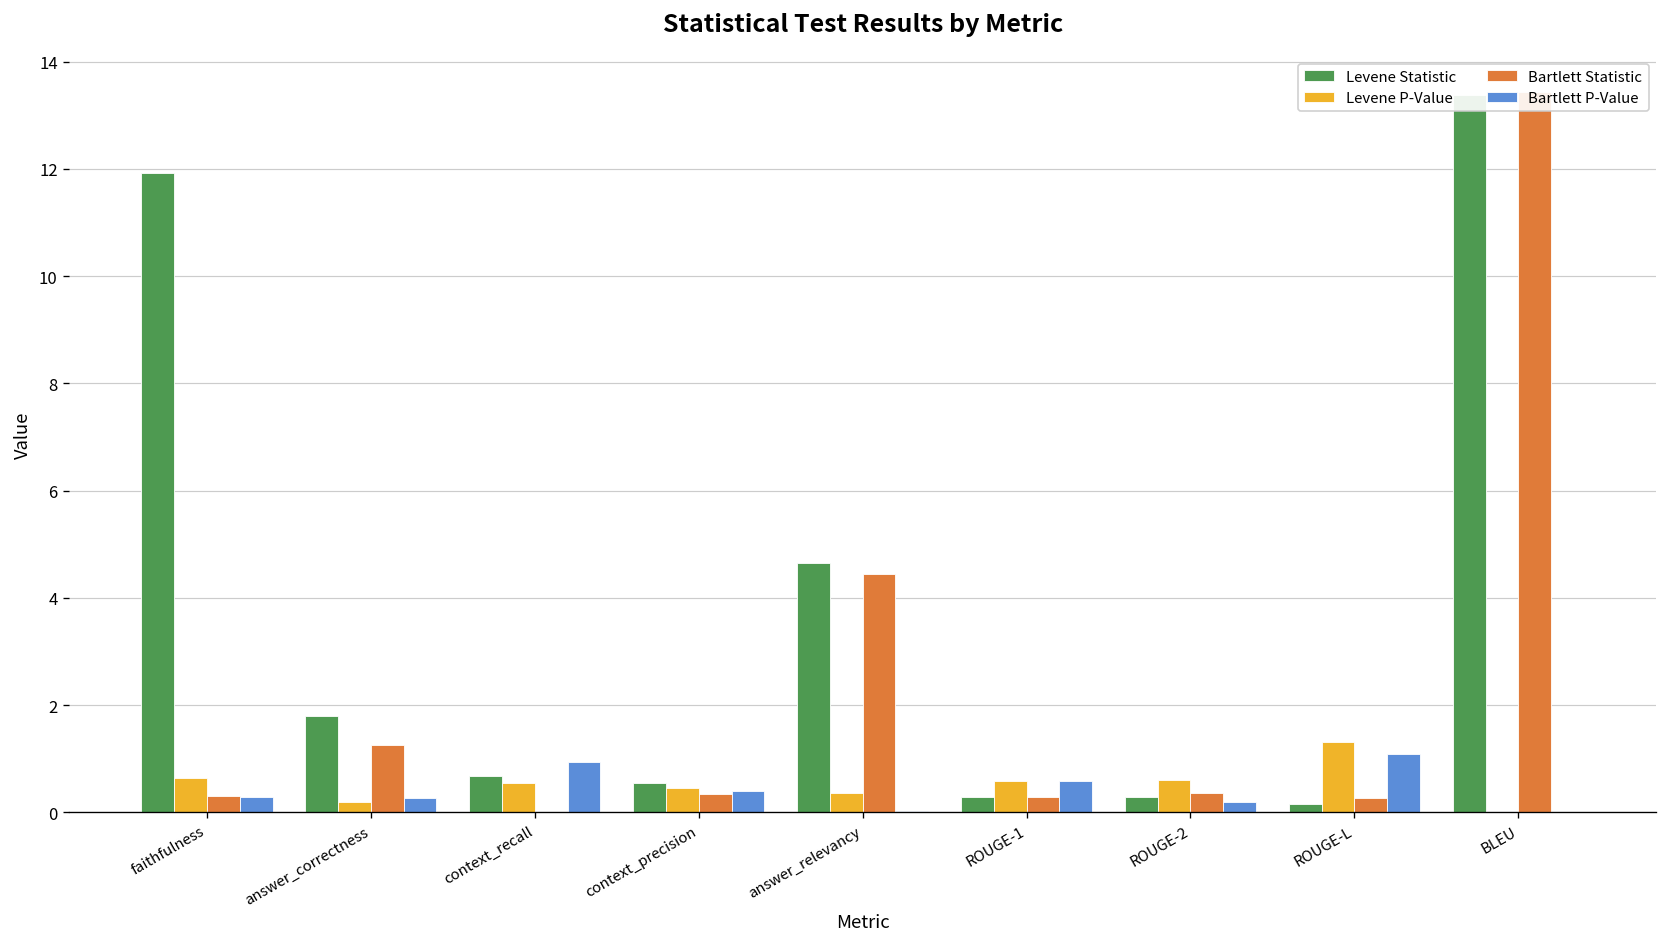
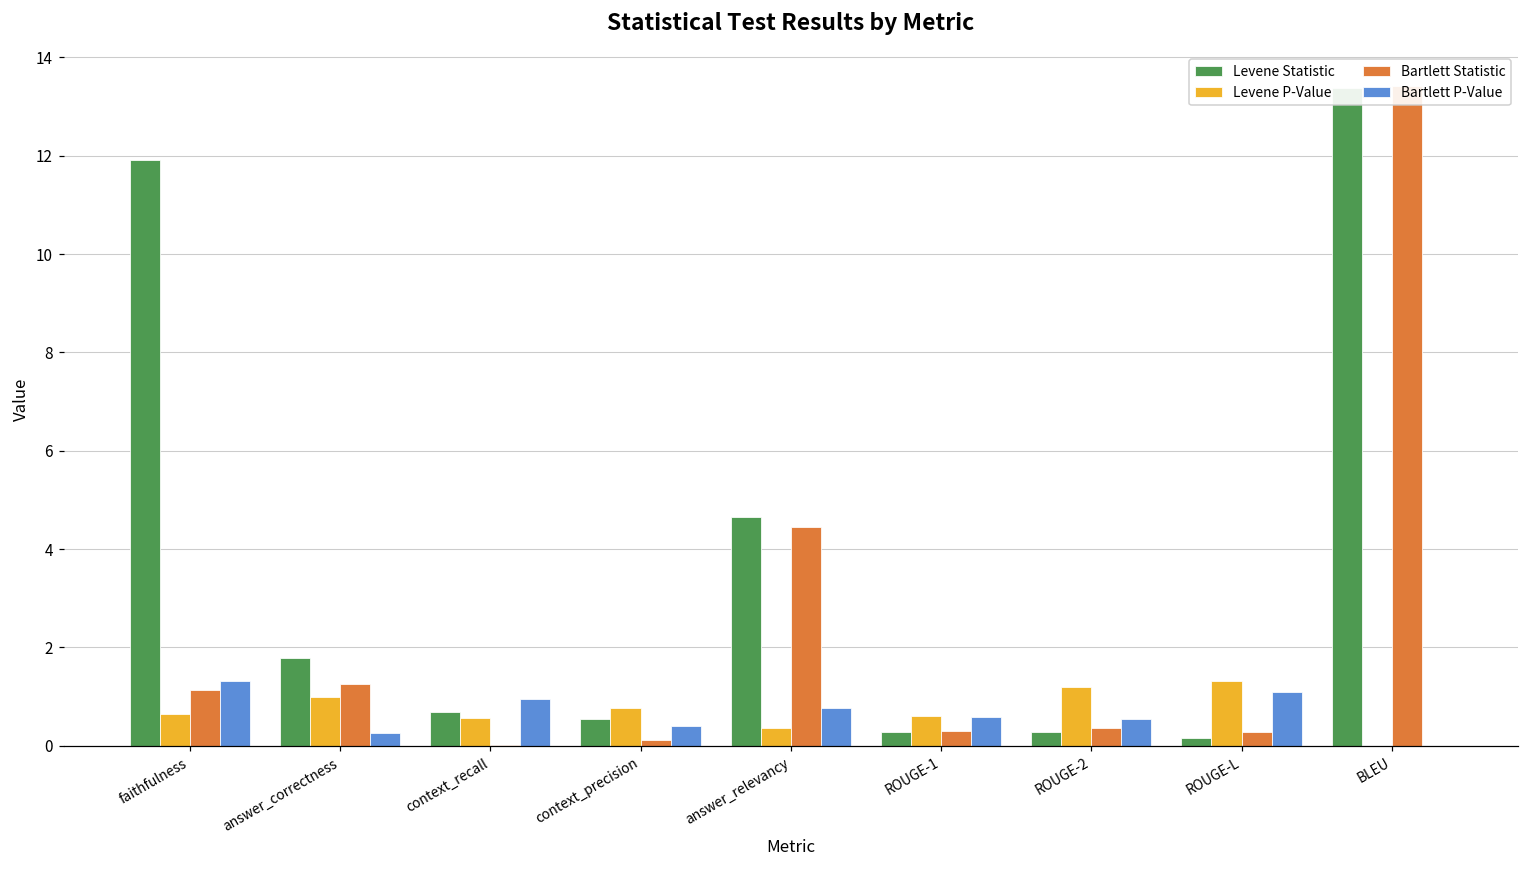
Bartlett Statistic, faithfulness: 0.3 -> 1.1
Bartlett P-Value, faithfulness: 0.3 -> 1.3
Levene P-Value, answer_correctness: 0.2 -> 1.0
Levene P-Value, context_precision: 0.5 -> 0.8
Bartlett Statistic, context_precision: 0.3 -> 0.1
Bartlett P-Value, answer_relevancy: 0.0 -> 0.8
Levene P-Value, ROUGE-2: 0.6 -> 1.2
Bartlett P-Value, ROUGE-2: 0.2 -> 0.5
